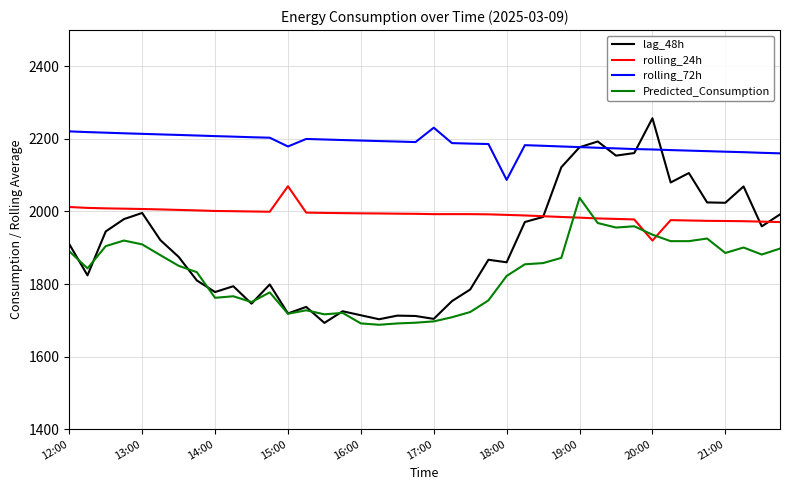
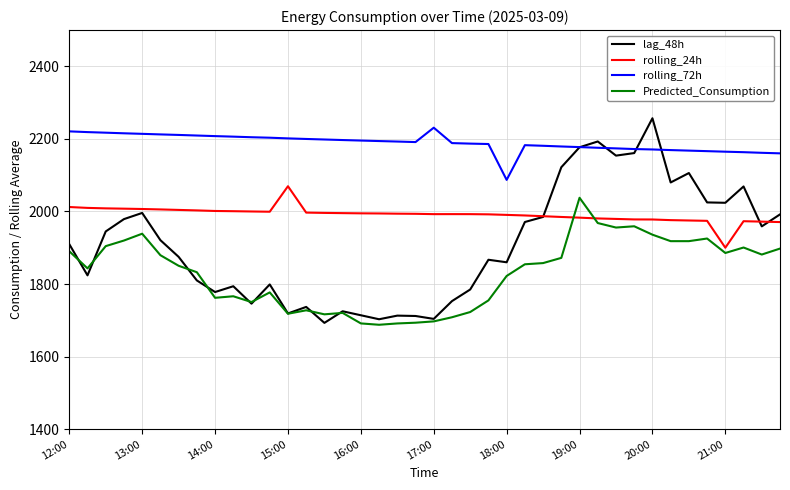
Predicted_Consumption, 13:00: 1910 -> 1940
rolling_72h, 15:00: 2180 -> 2200
rolling_24h, 20:00: 1920 -> 1980
rolling_24h, 21:00: 1970 -> 1900
